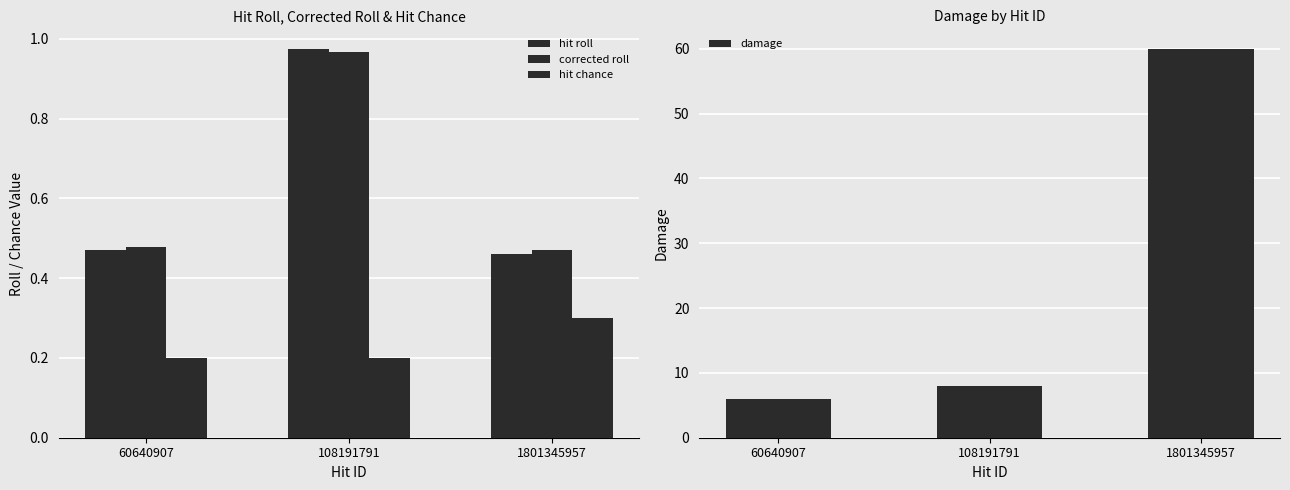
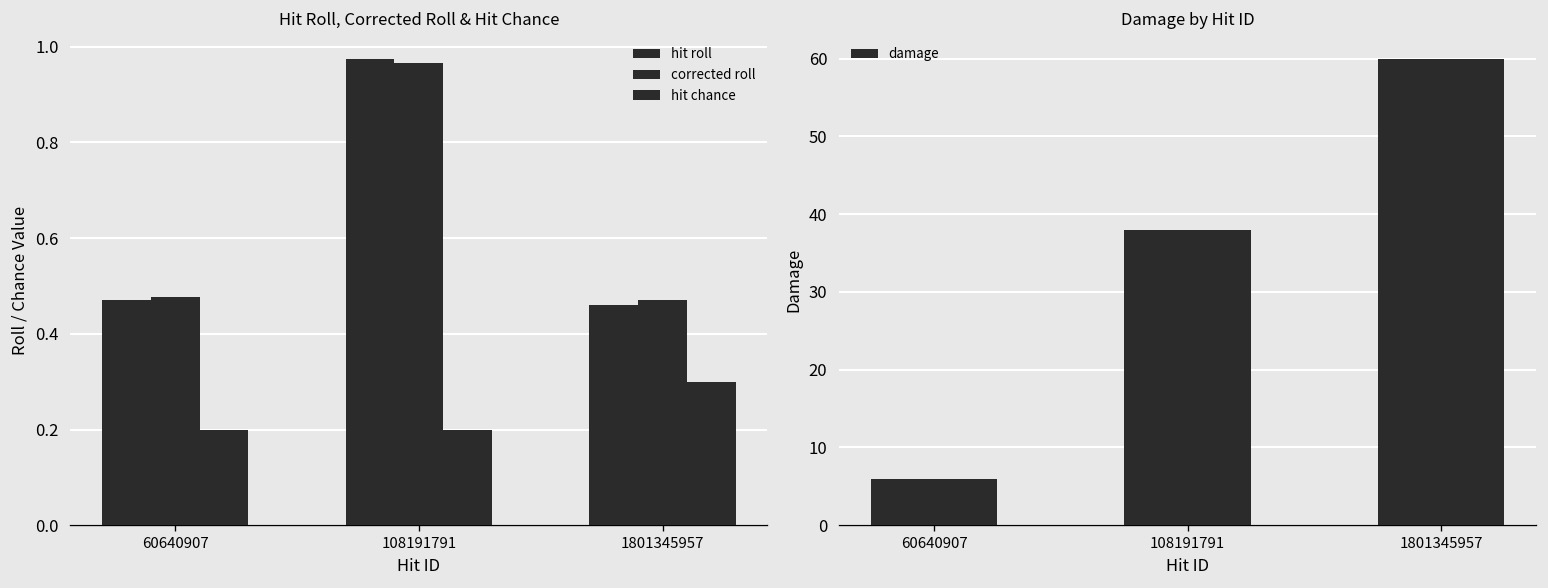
Damage by Hit ID, 108191791: 8 -> 38
